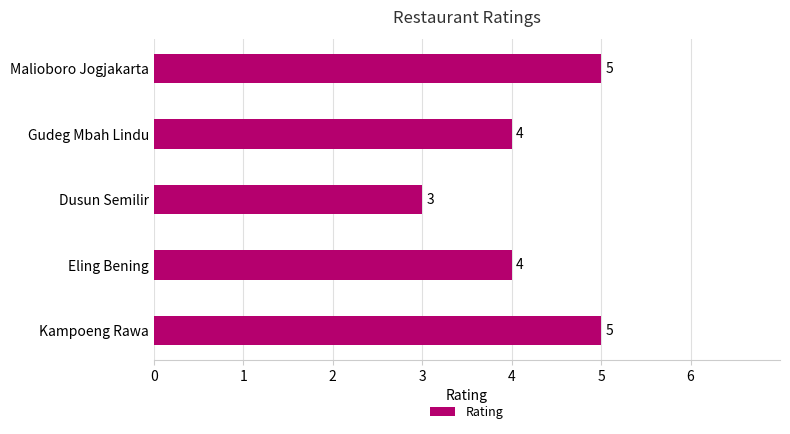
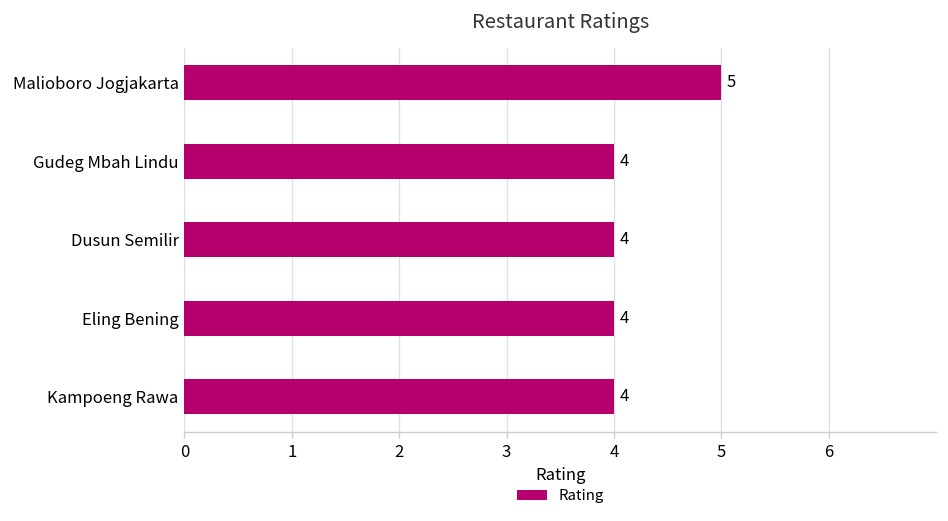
Dusun Semilir: 3 -> 4
Kampoeng Rawa: 5 -> 4
